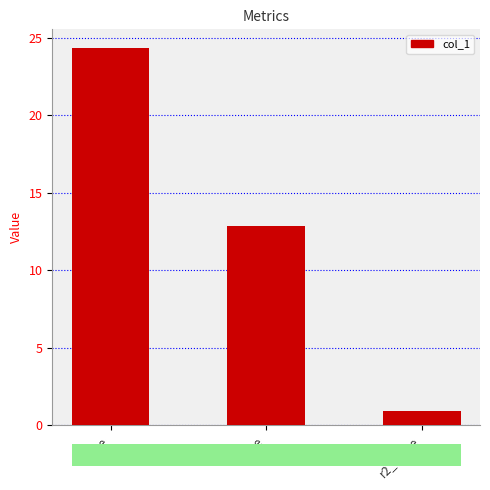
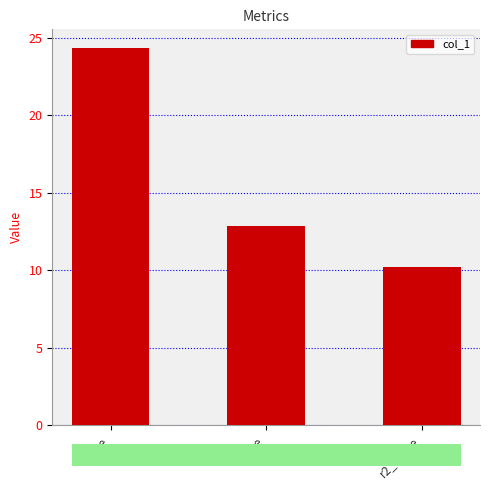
r2_score: 0.9 -> 10.2
